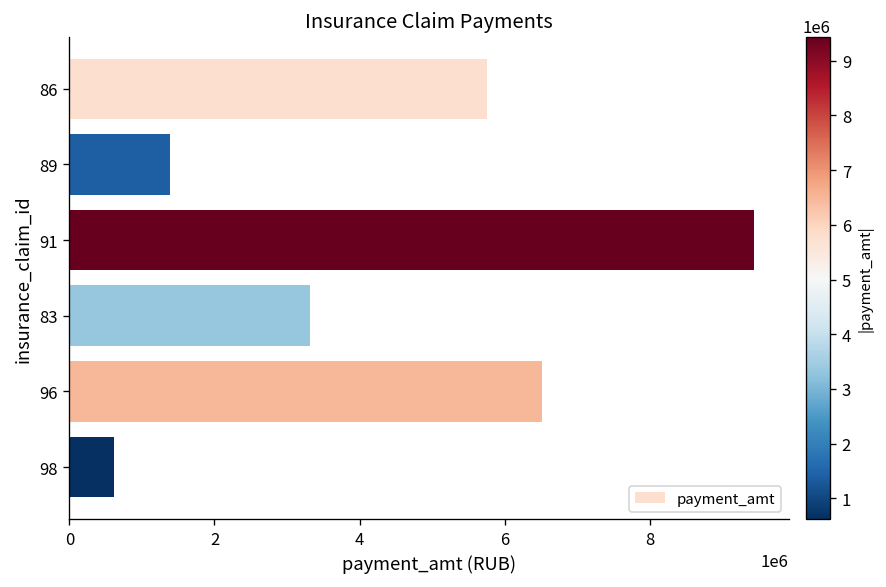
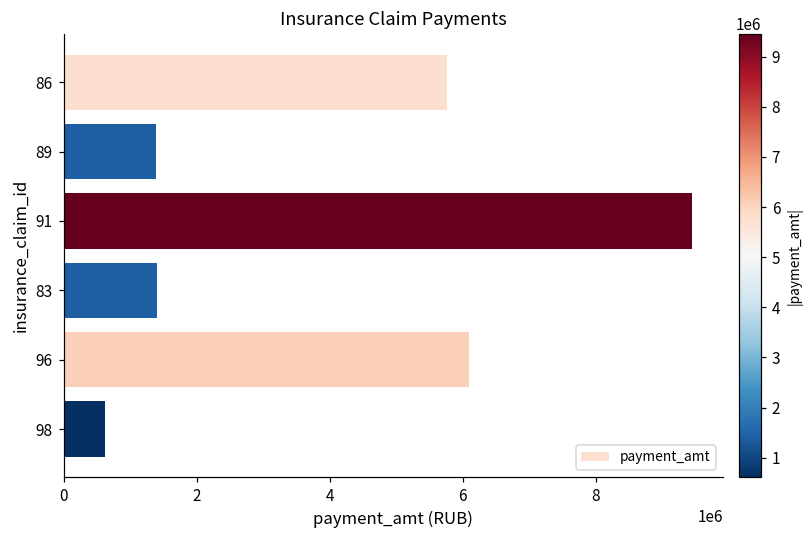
83: 3300000 -> 1400000
96: 6500000 -> 6100000
